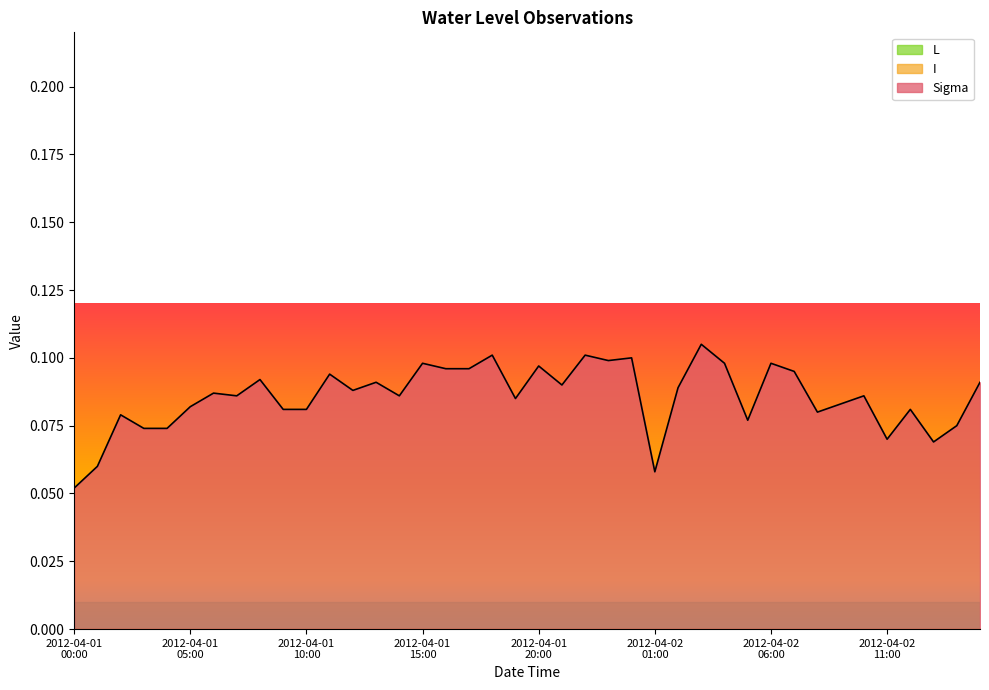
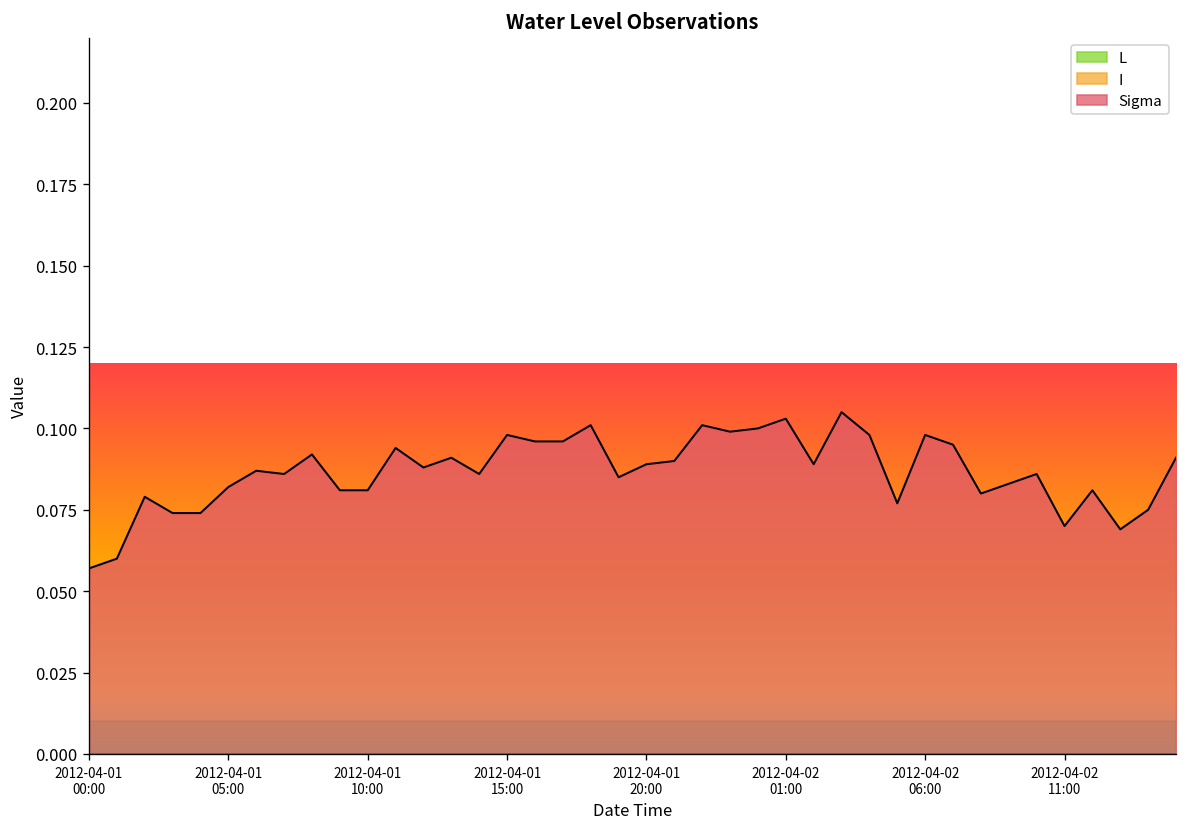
Sigma, 2012-04-01 00:00: 0.052 -> 0.057
Sigma, 2012-04-01 20:00: 0.097 -> 0.089
Sigma, 2012-04-02 01:00: 0.058 -> 0.103
